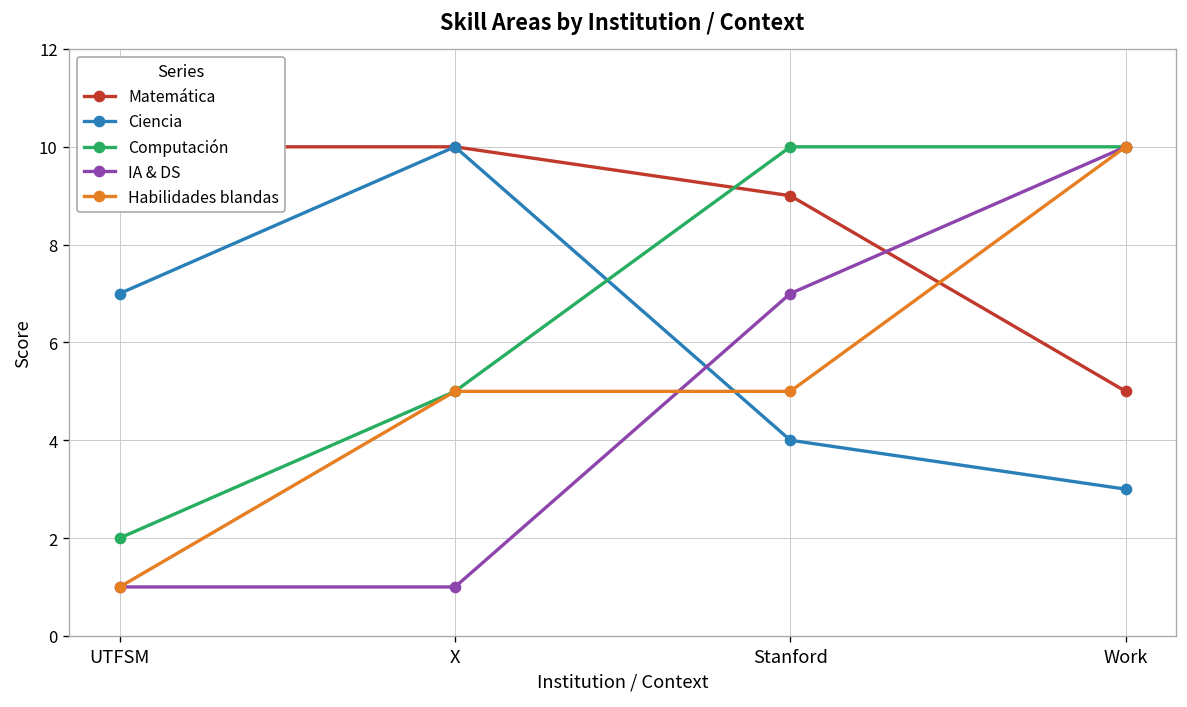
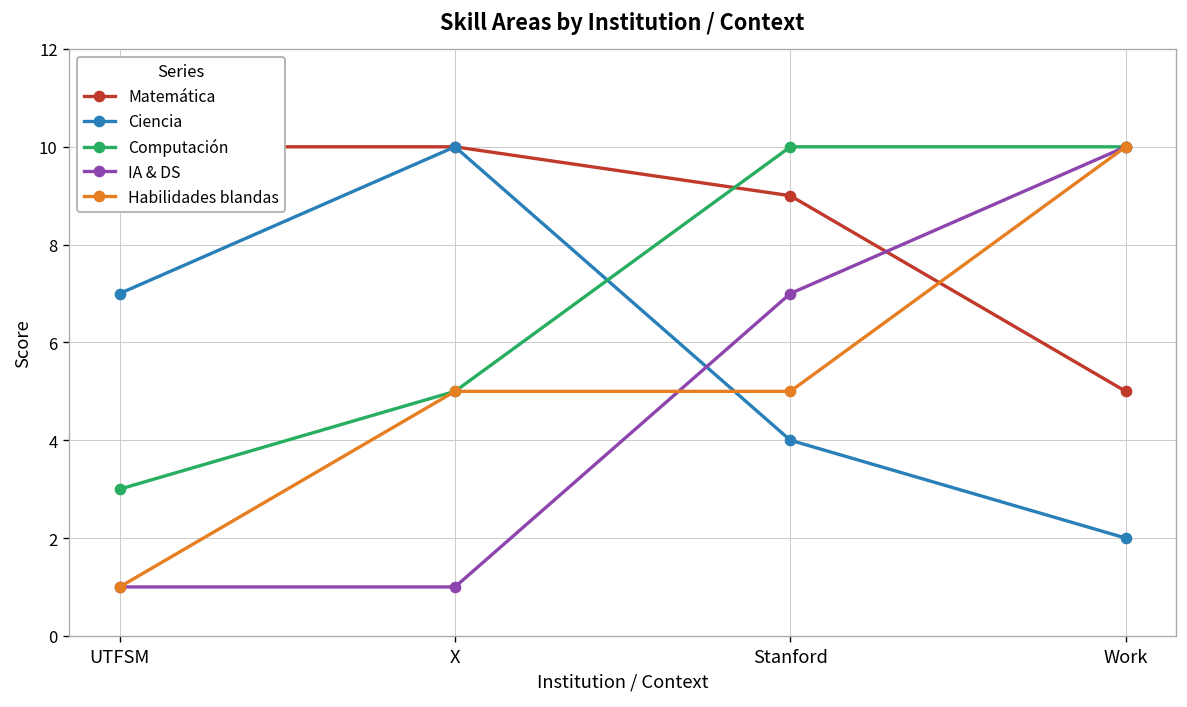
Computación, UTFSM: 2 -> 3
Ciencia, Work: 3 -> 2
